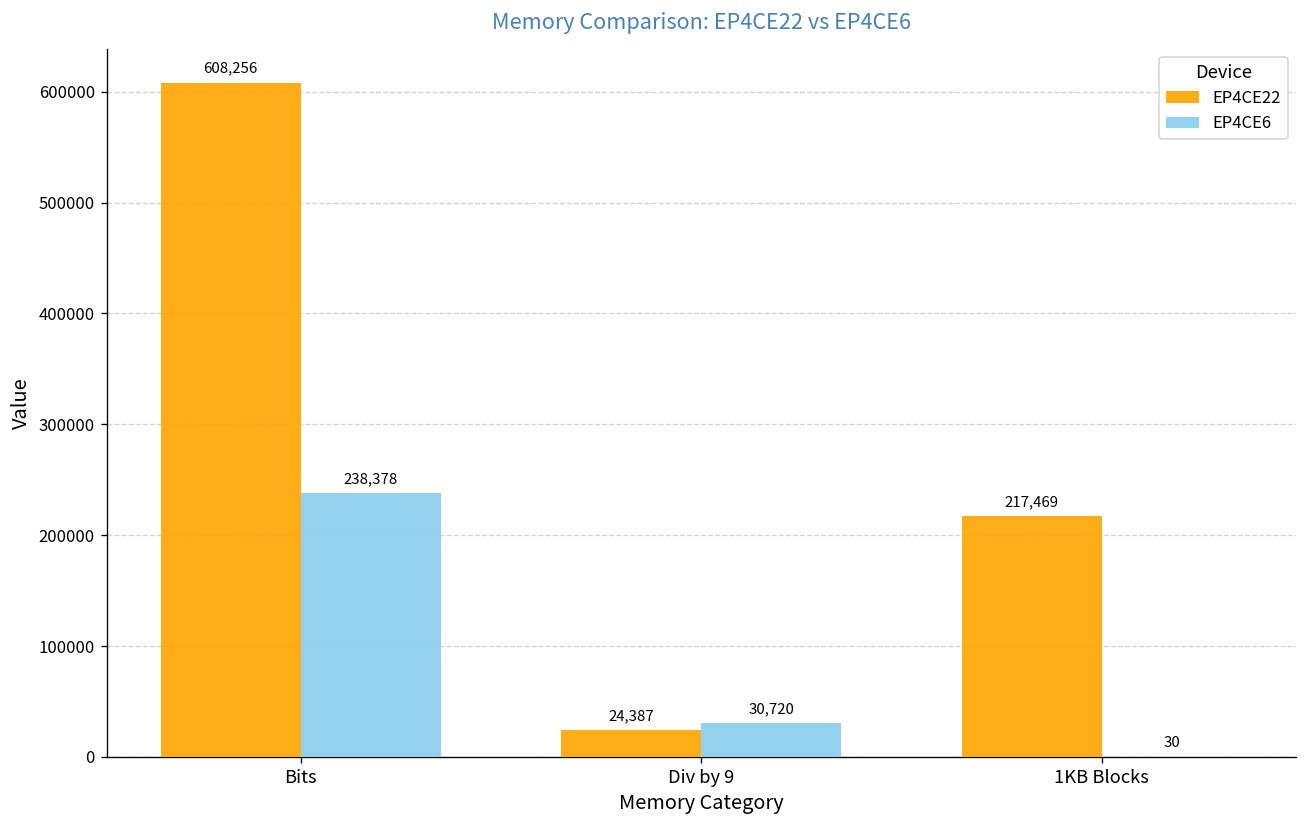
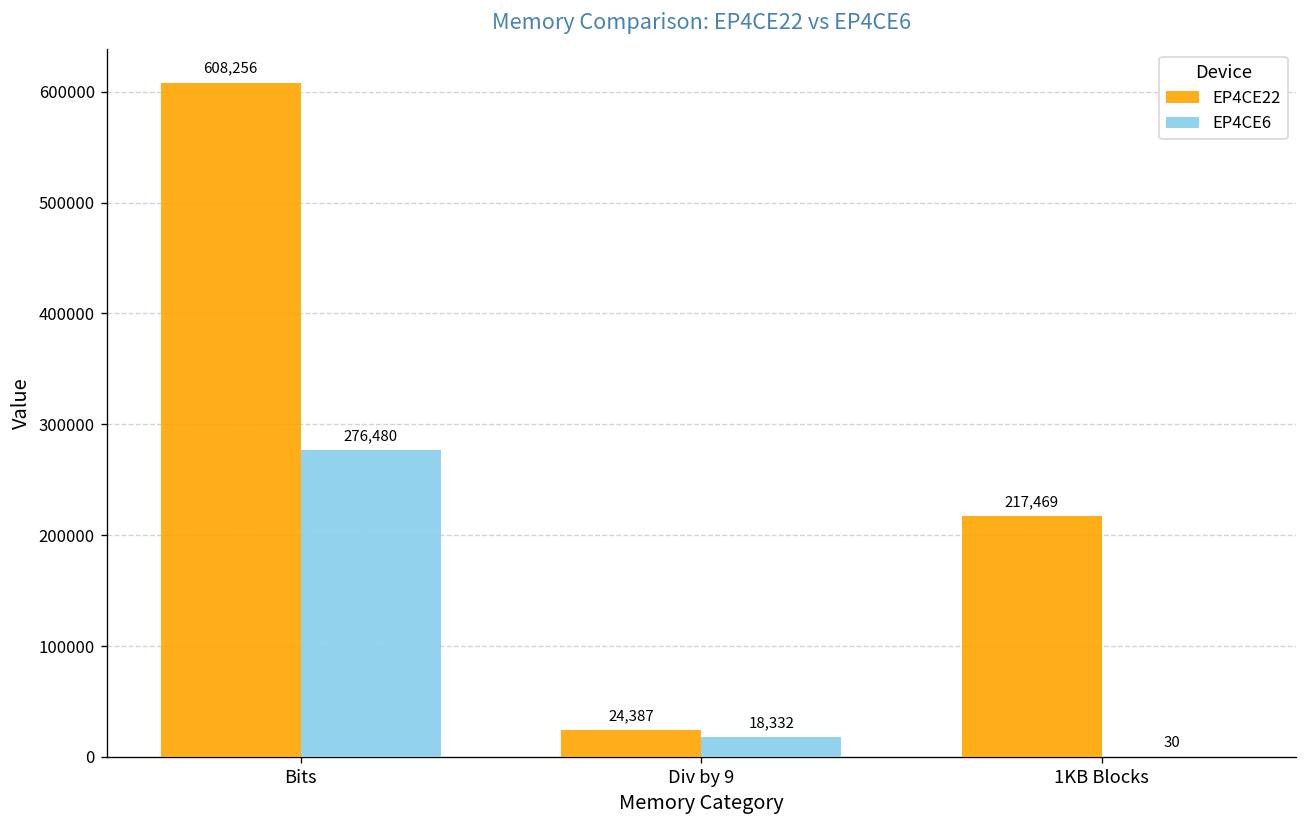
EP4CE6, Bits: 238,378 -> 276,480
EP4CE6, Div by 9: 30,720 -> 18,332
